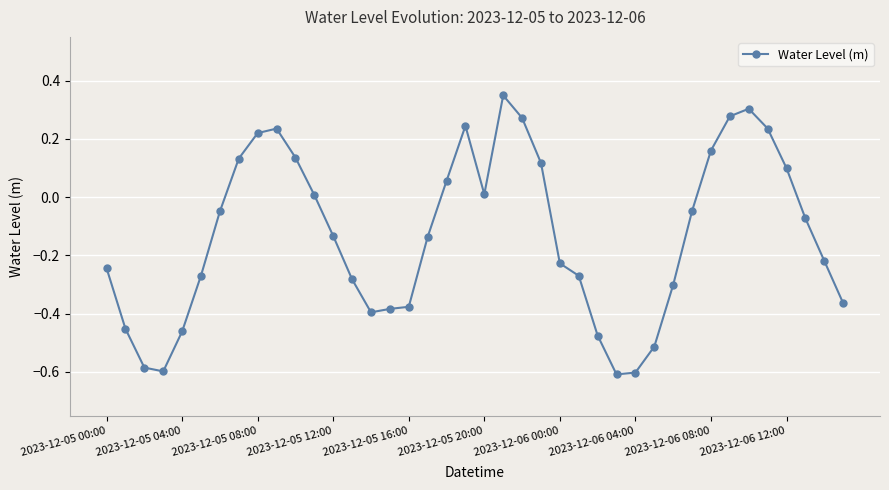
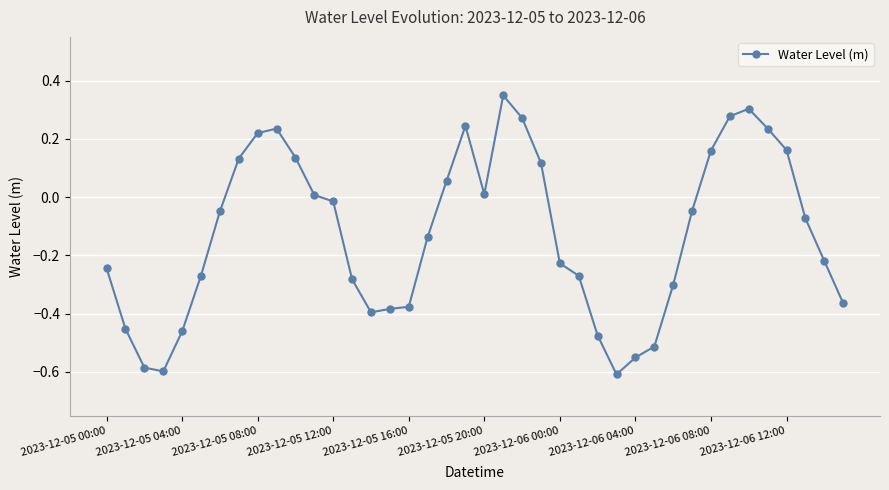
2023-12-05 12:00: -0.13 -> -0.01
2023-12-06 04:00: -0.60 -> -0.55
2023-12-06 12:00: 0.10 -> 0.16
